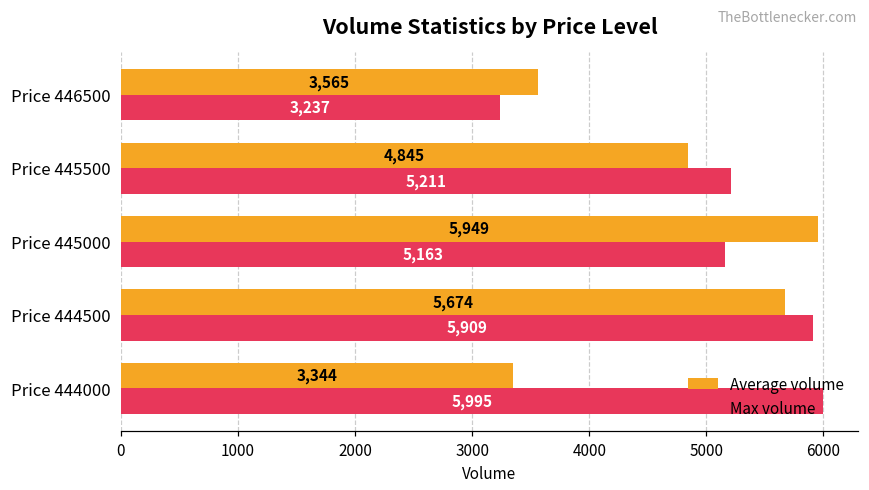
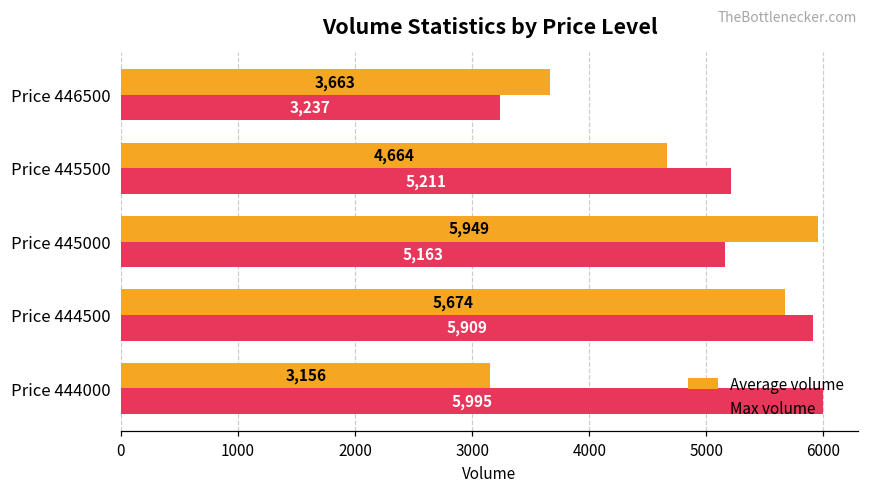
Average volume, Price 446500: 3,565 -> 3,663
Average volume, Price 445500: 4,845 -> 4,664
Average volume, Price 444000: 3,344 -> 3,156
